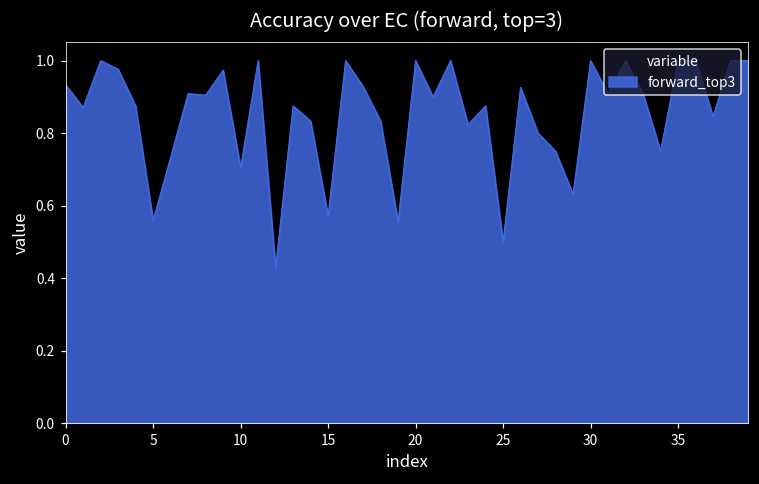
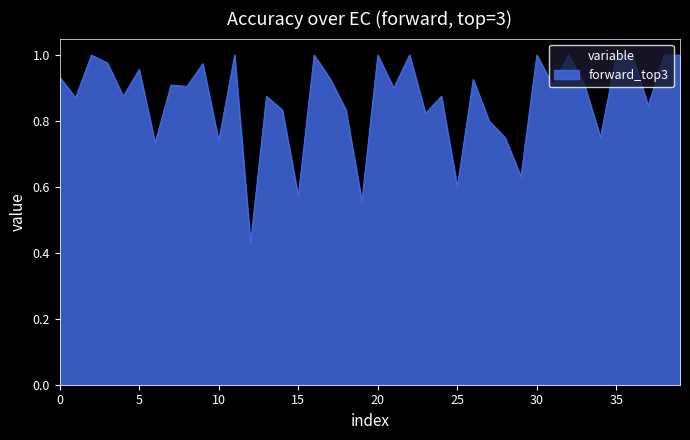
5: 0.56 -> 0.96
10: 0.71 -> 0.74
25: 0.5 -> 0.6
